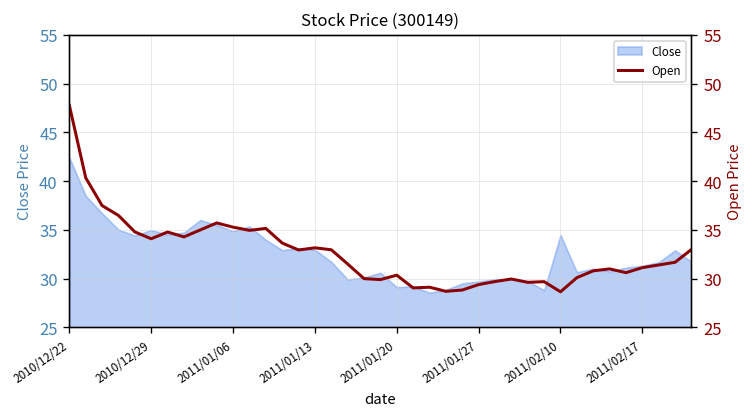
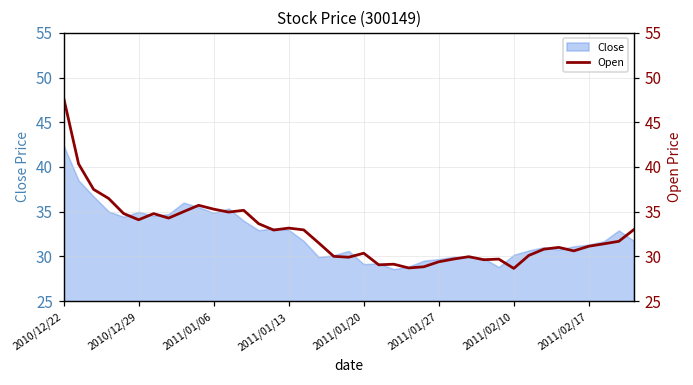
Close, 2011/02/10: 34 -> 30
